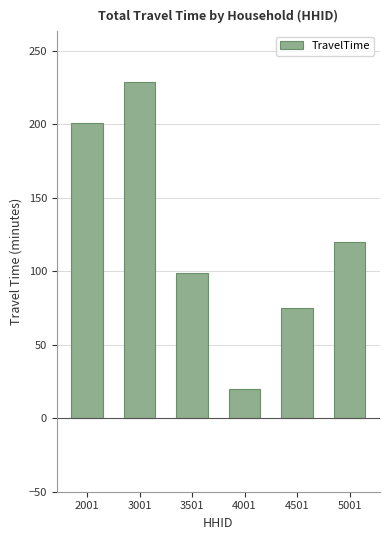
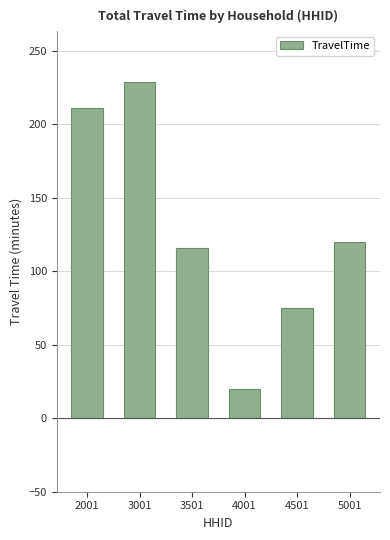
2001: 201 -> 211
3501: 99 -> 116
